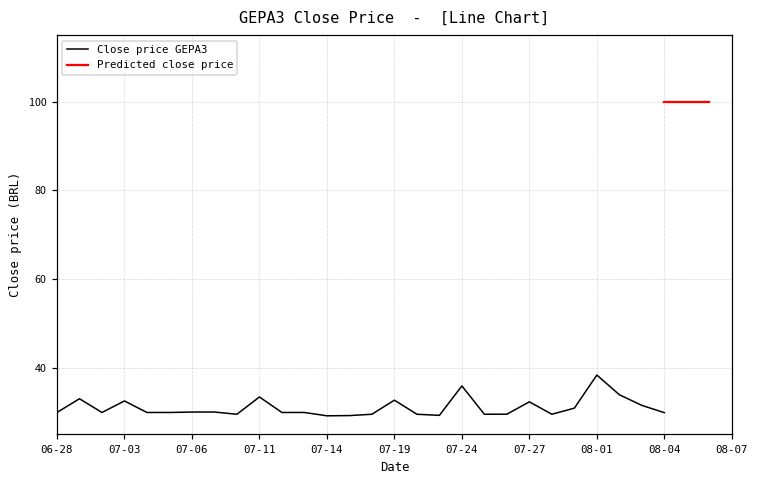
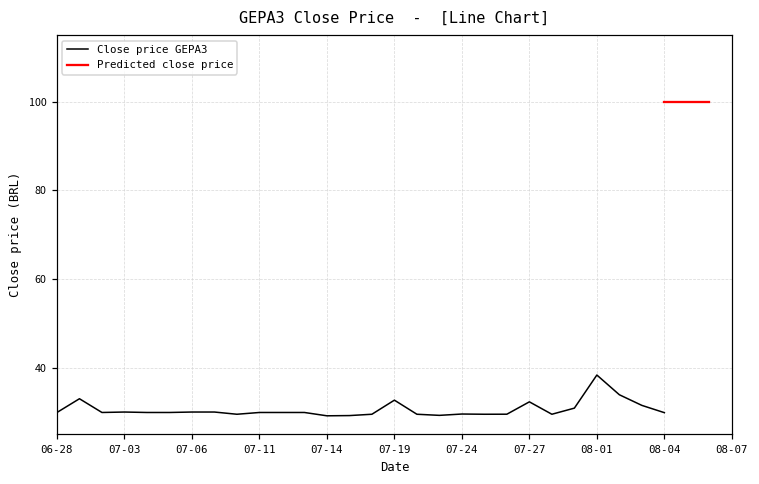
Close price GEPA3, 07-03: 33 -> 30
Close price GEPA3, 07-11: 33 -> 30
Close price GEPA3, 07-24: 36 -> 30
